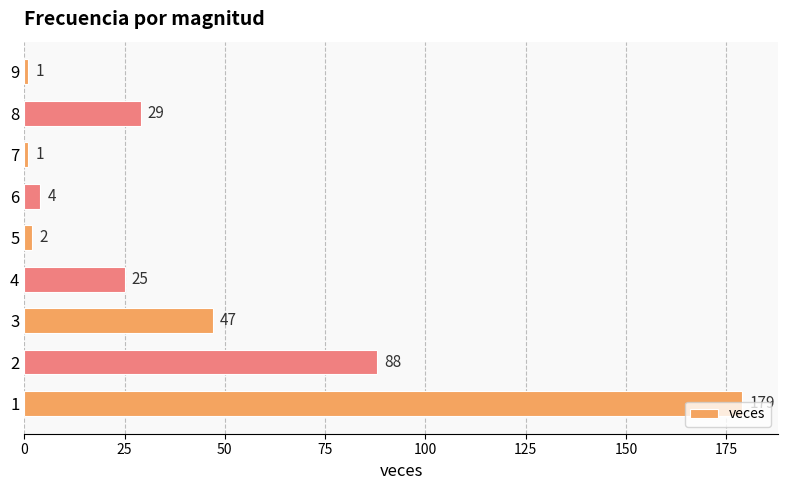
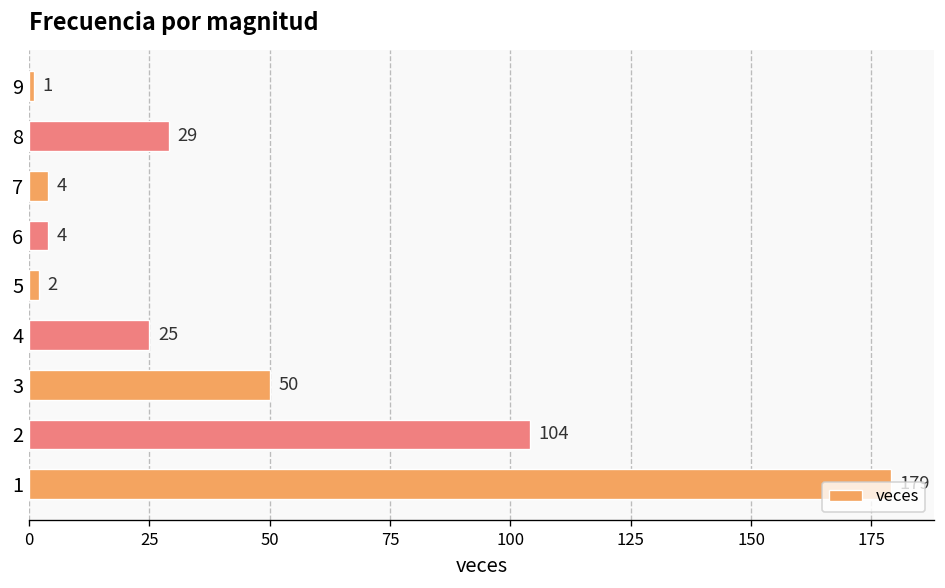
7: 1 -> 4
3: 47 -> 50
2: 88 -> 104
